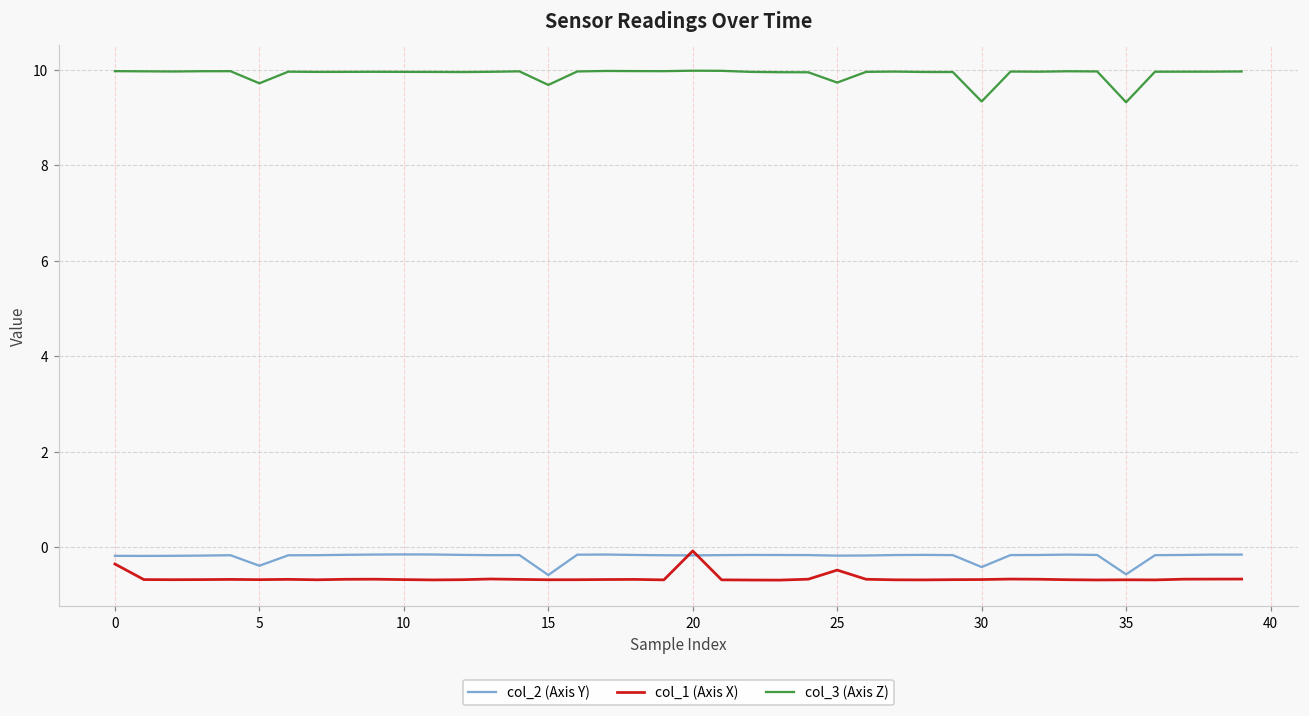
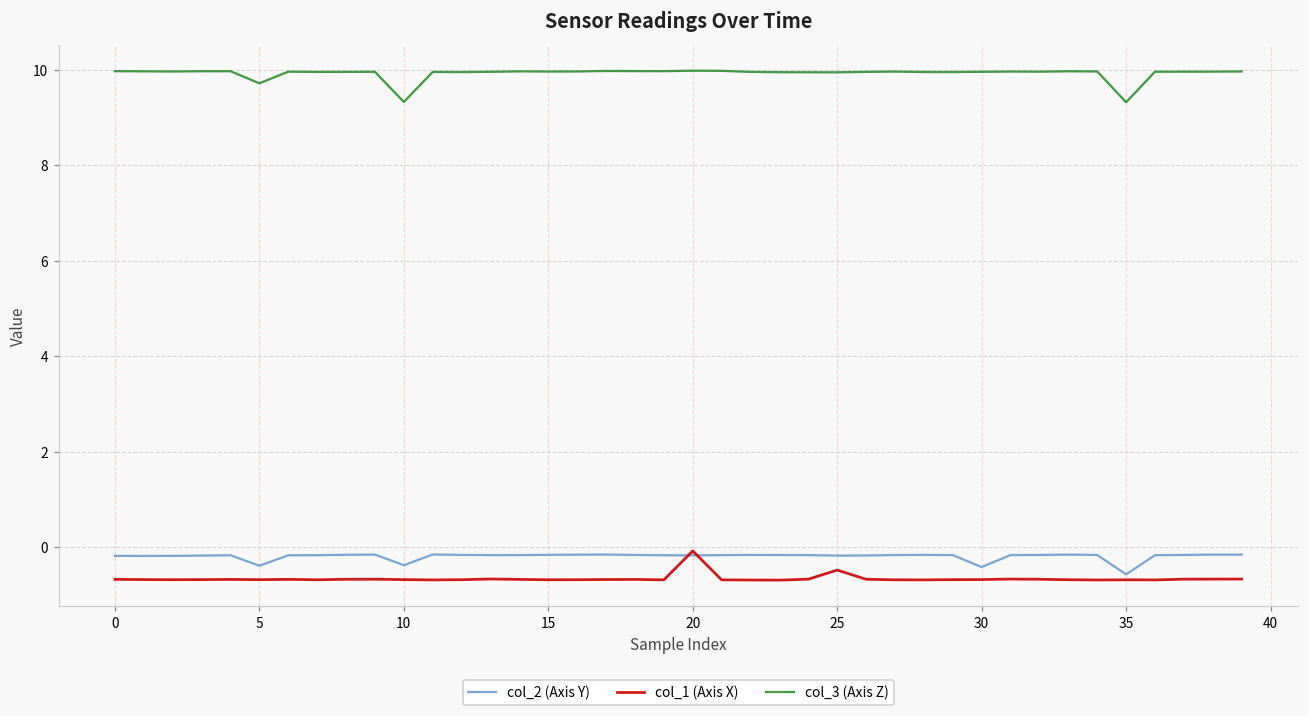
col_1 (Axis X), 0: -0.3 -> -0.7
col_2 (Axis Y), 10: -0.1 -> -0.4
col_3 (Axis Z), 10: 10.0 -> 9.3
col_2 (Axis Y), 15: -0.6 -> -0.2
col_3 (Axis Z), 15: 9.7 -> 10.0
col_3 (Axis Z), 25: 9.7 -> 9.9
col_3 (Axis Z), 30: 9.3 -> 10.0
